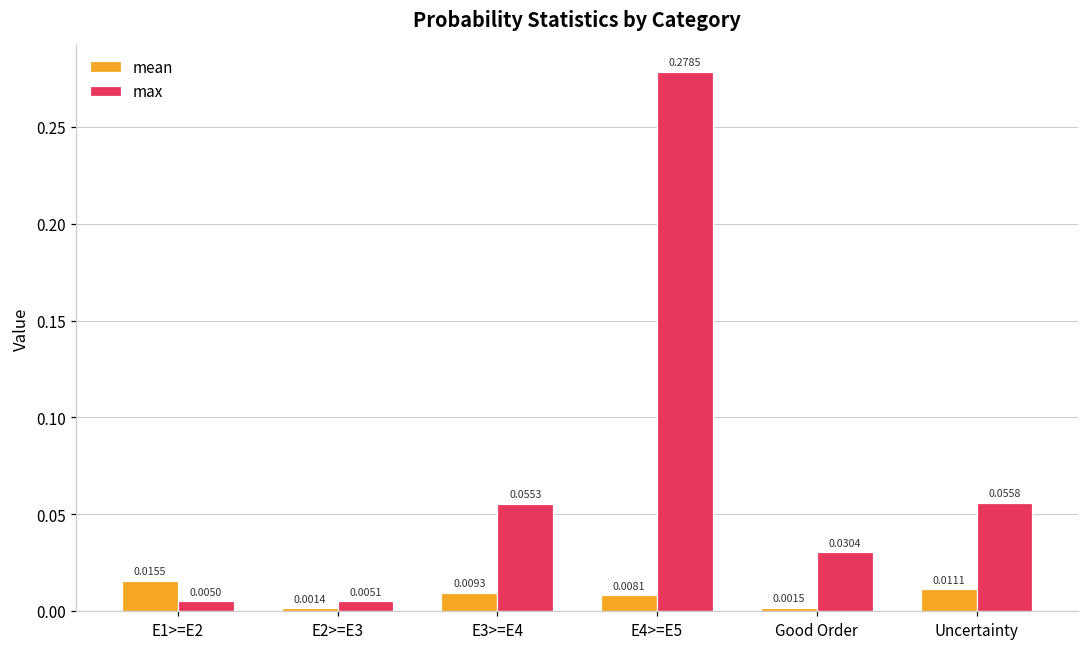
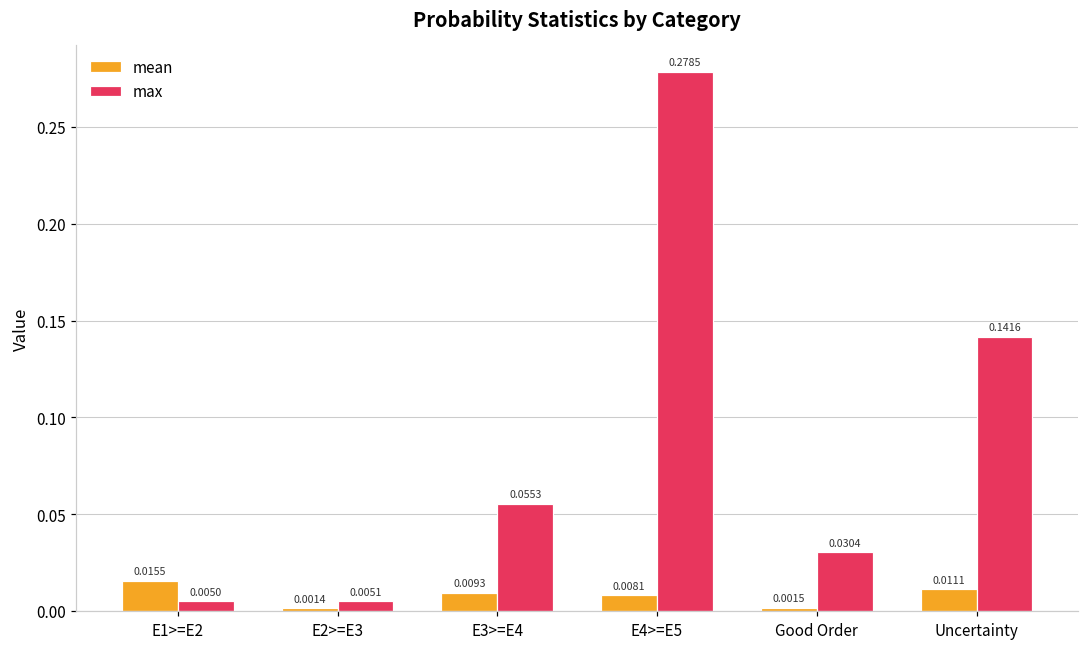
max, Uncertainty: 0.0558 -> 0.1416
